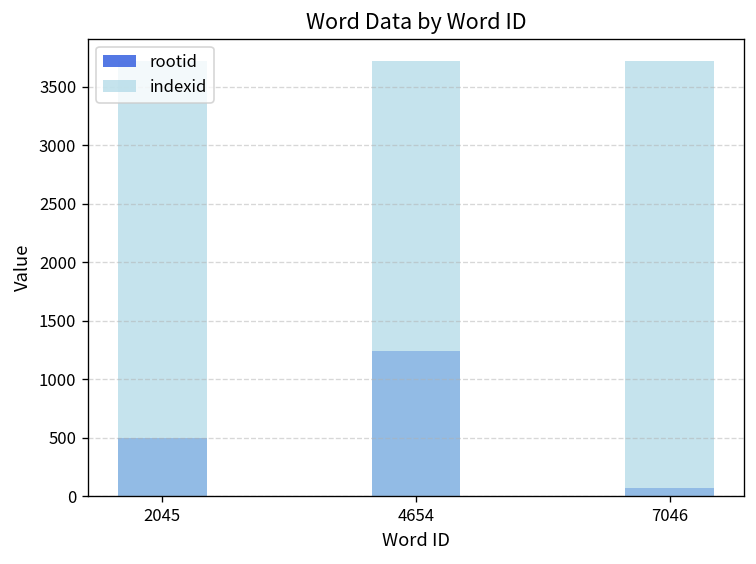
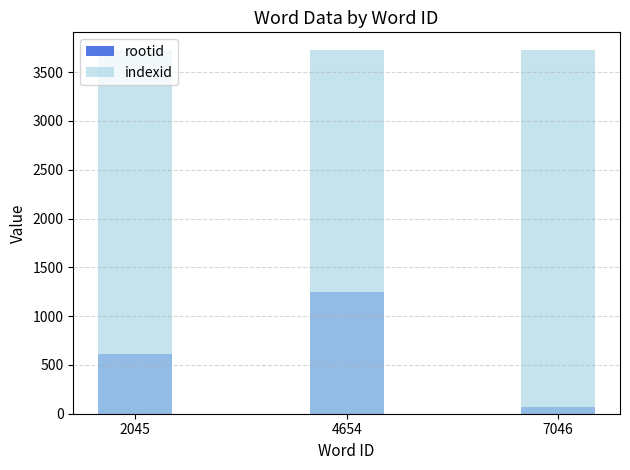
rootid, 2045: 500 -> 600
